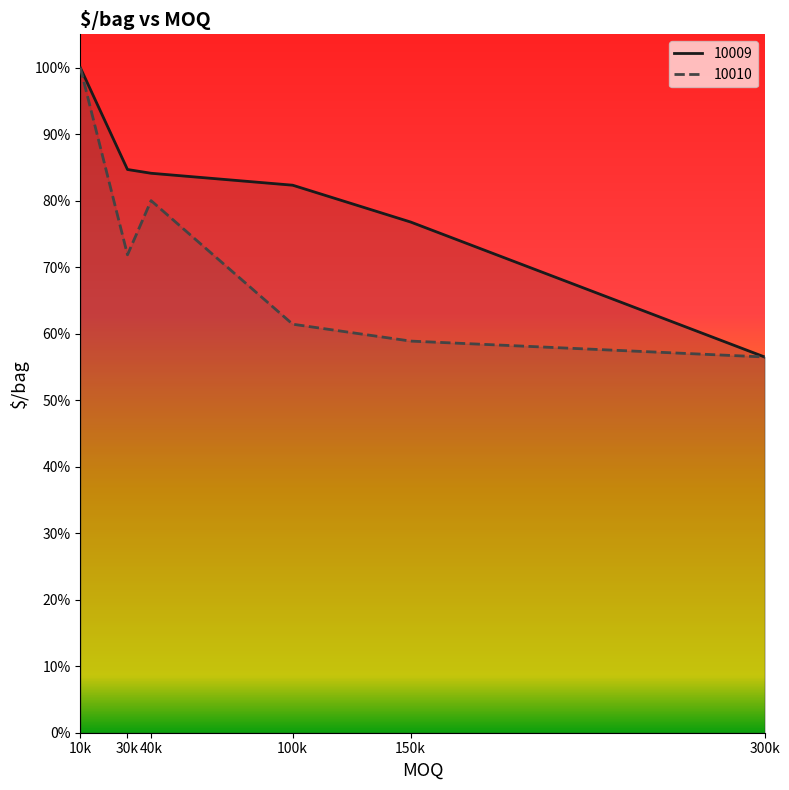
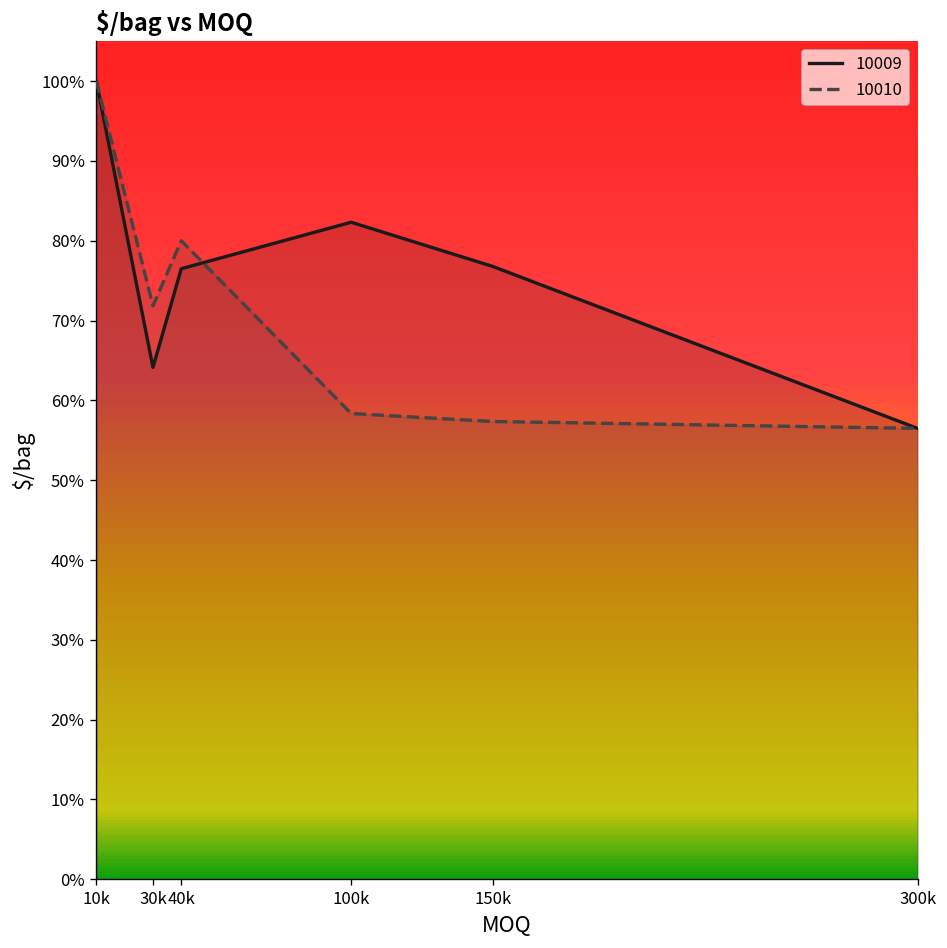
10009, 30k: 85% -> 64%
10009, 40k: 84% -> 76%
10010, 100k: 61% -> 58%
10010, 150k: 59% -> 57%
